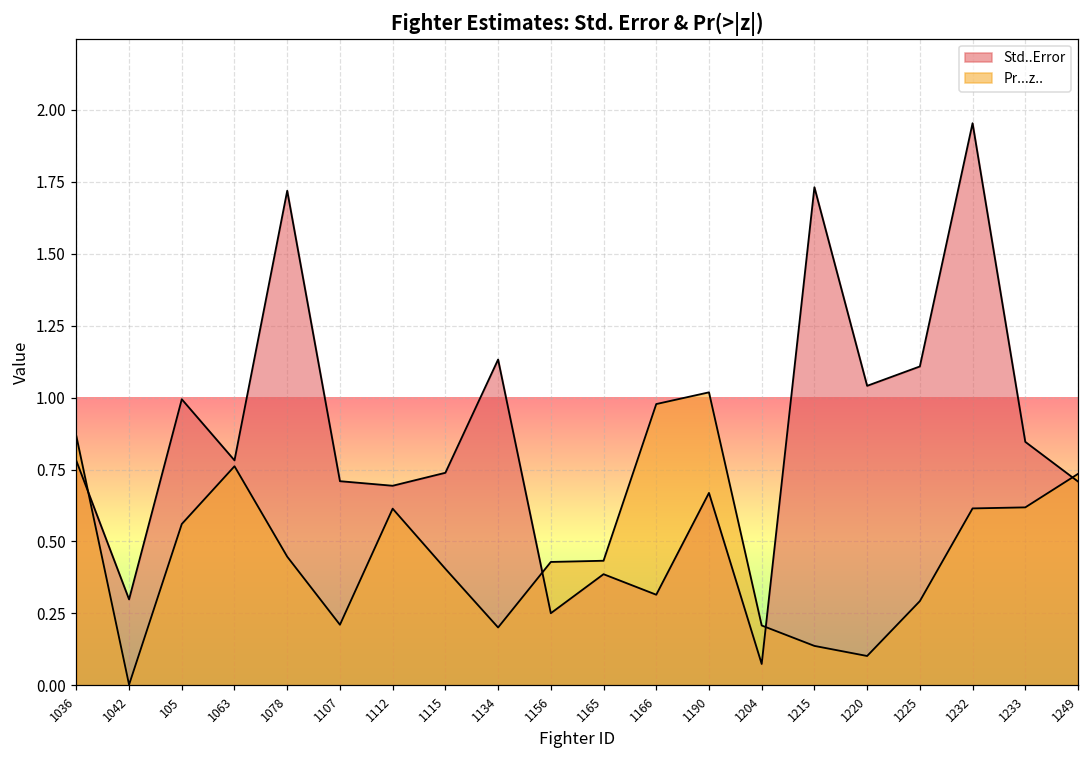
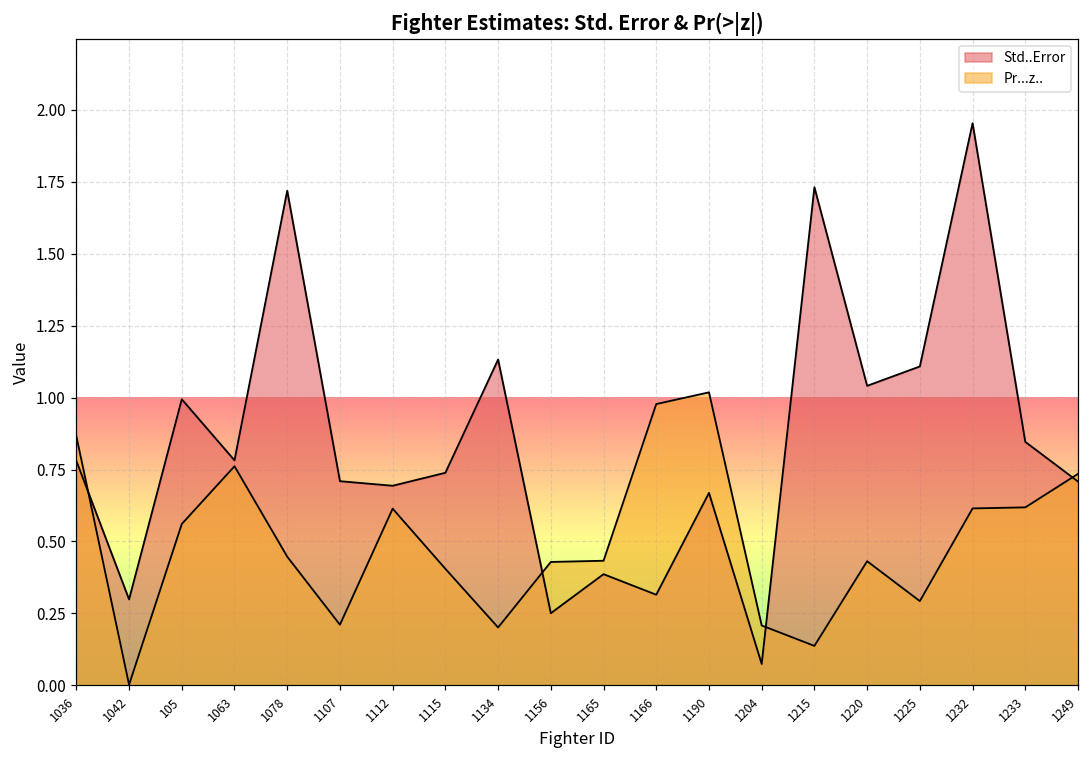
Pr...z.., 1220: 0.10 -> 0.43
